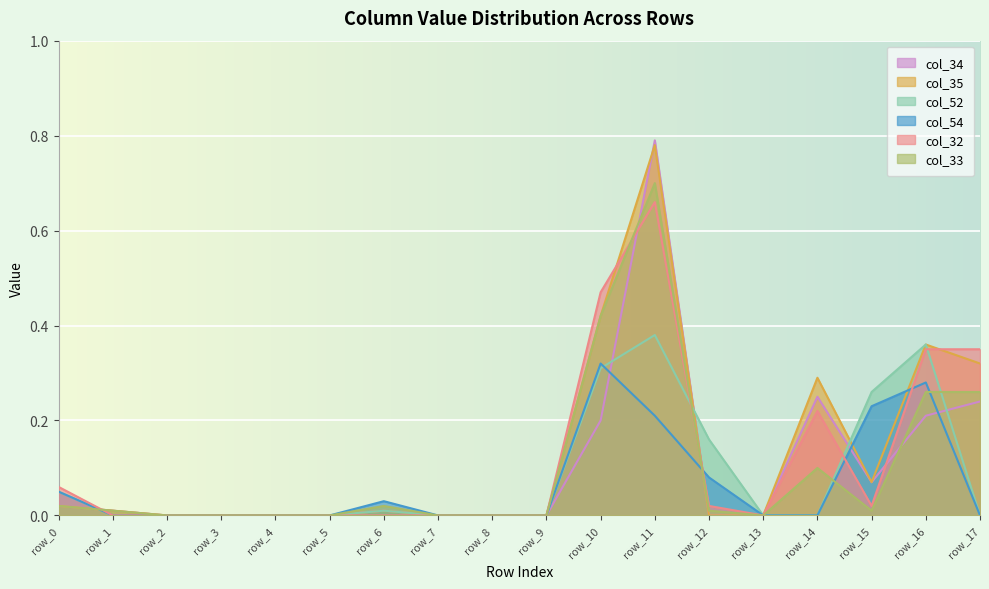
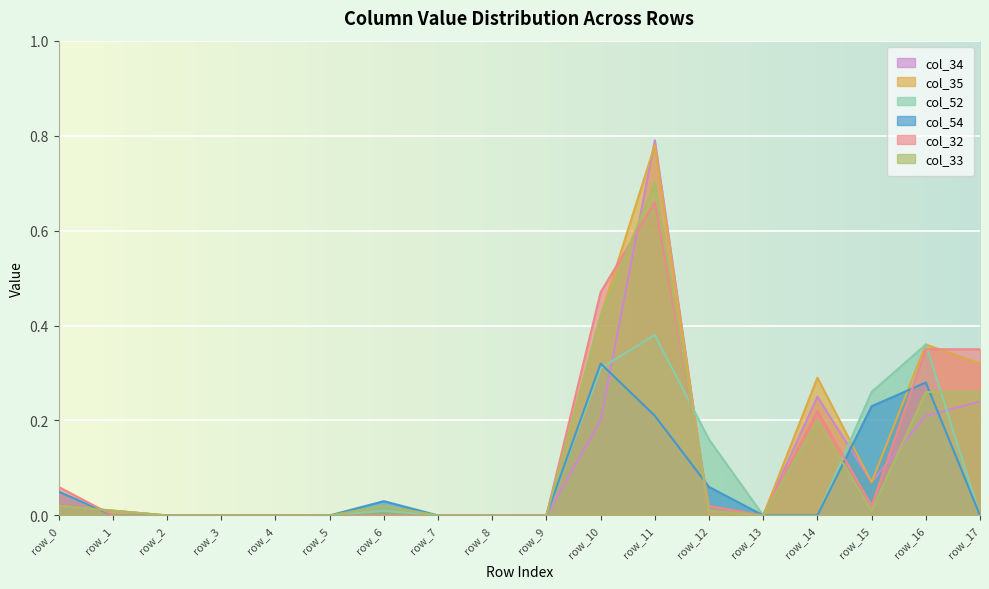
col_54, row_12: 0.08 -> 0.06
col_33, row_14: 0.1 -> 0.2
